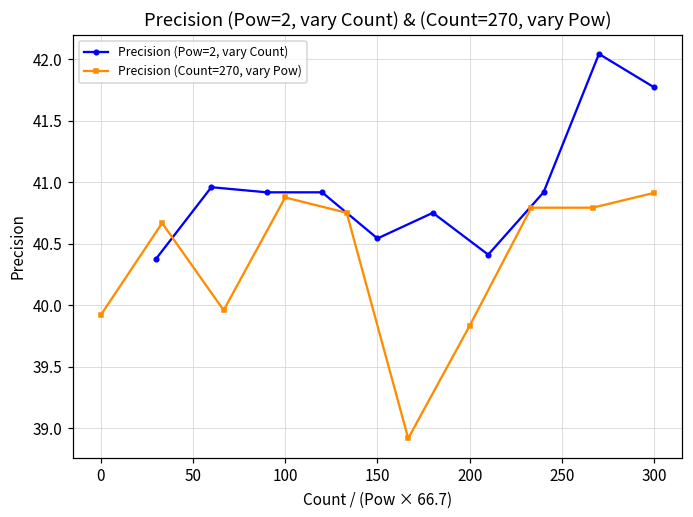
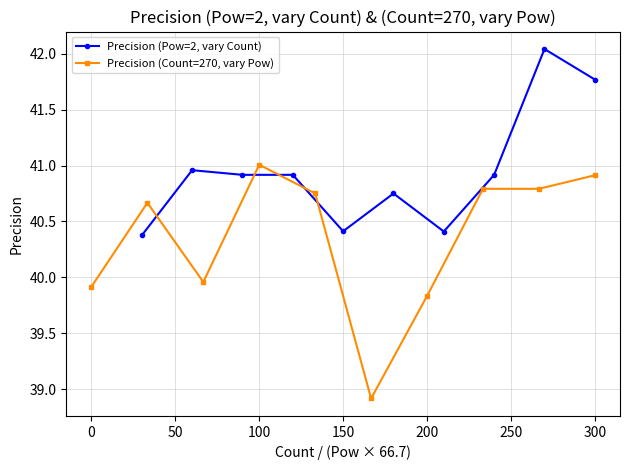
Precision (Count=270, vary Pow), 100: 40.88 -> 41.01
Precision (Pow=2, vary Count), 150: 40.54 -> 40.41
